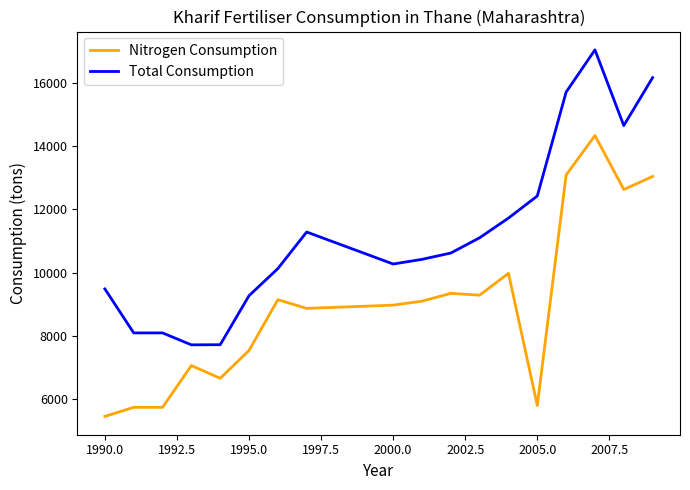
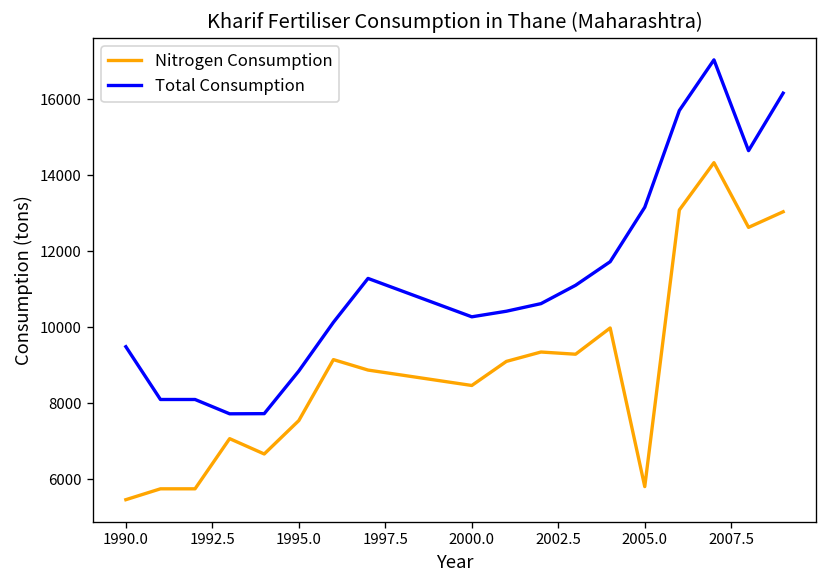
Total Consumption, 1995.0: 9300 -> 8900
Nitrogen Consumption, 2000.0: 9000 -> 8500
Total Consumption, 2005.0: 12400 -> 13200
